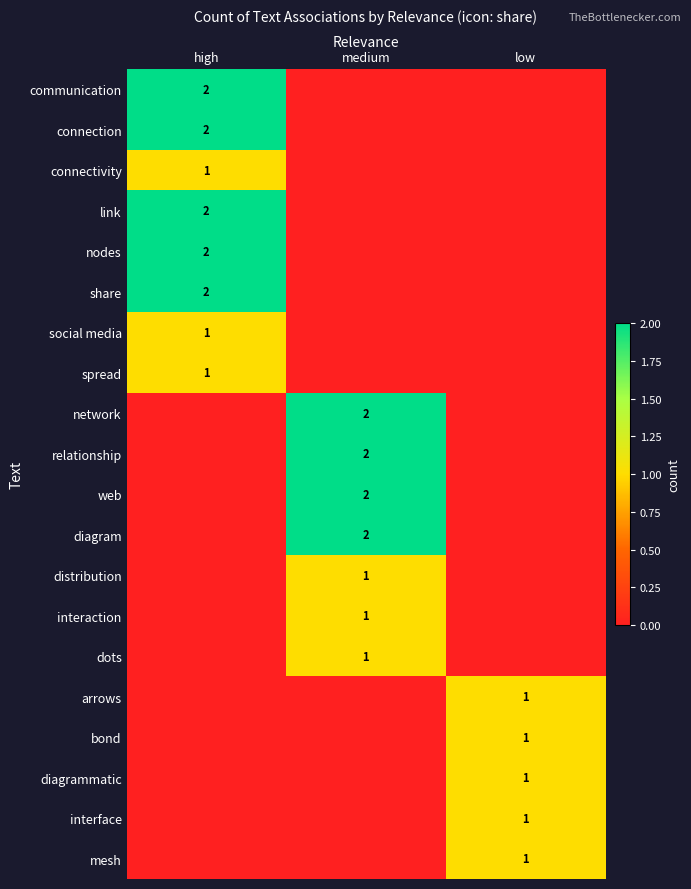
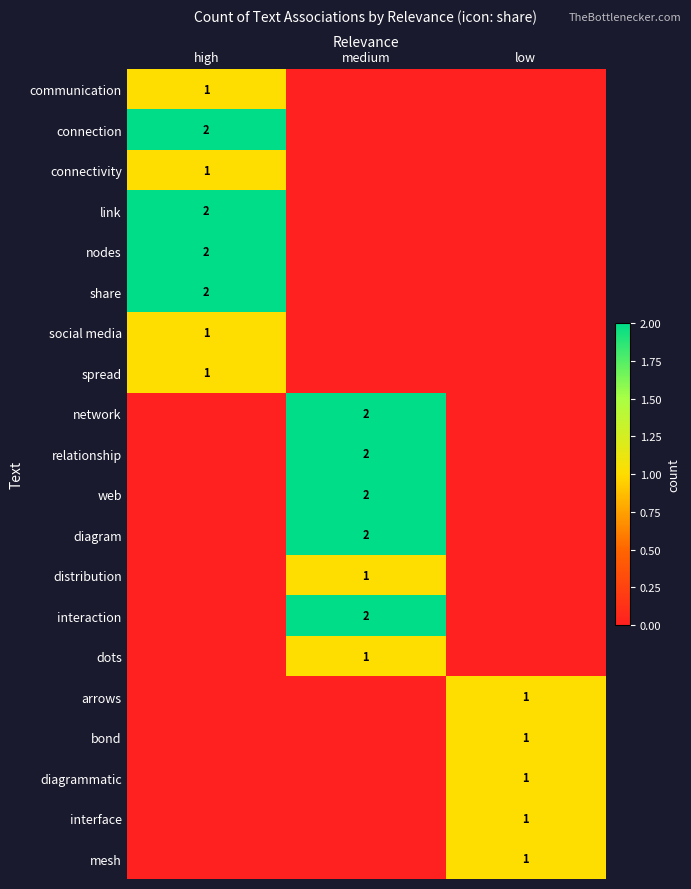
communication, high: 2 -> 1
interaction, medium: 1 -> 2
